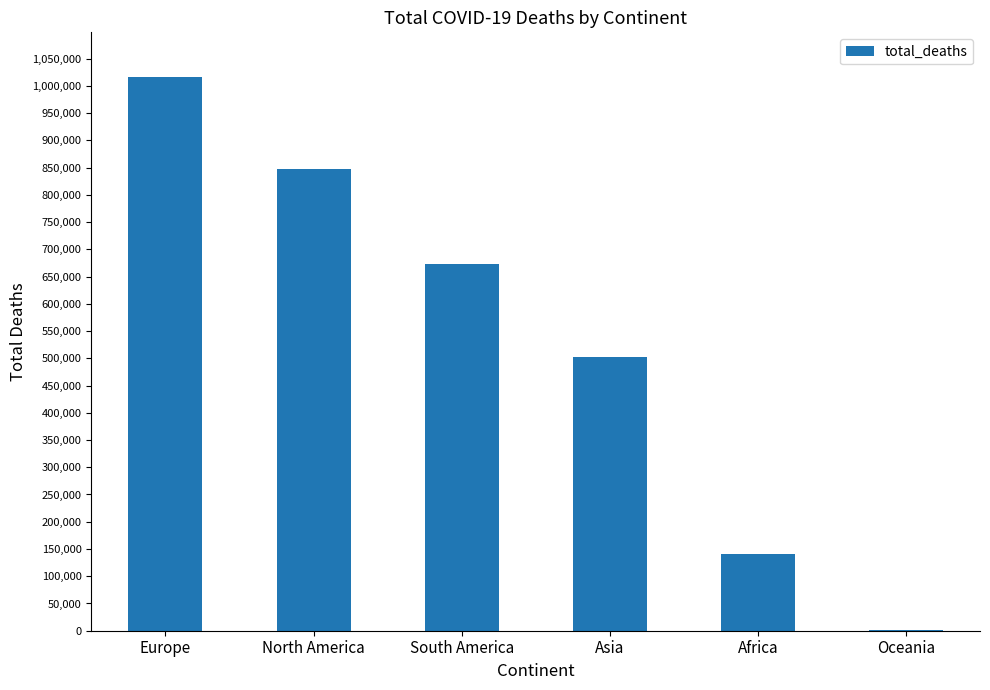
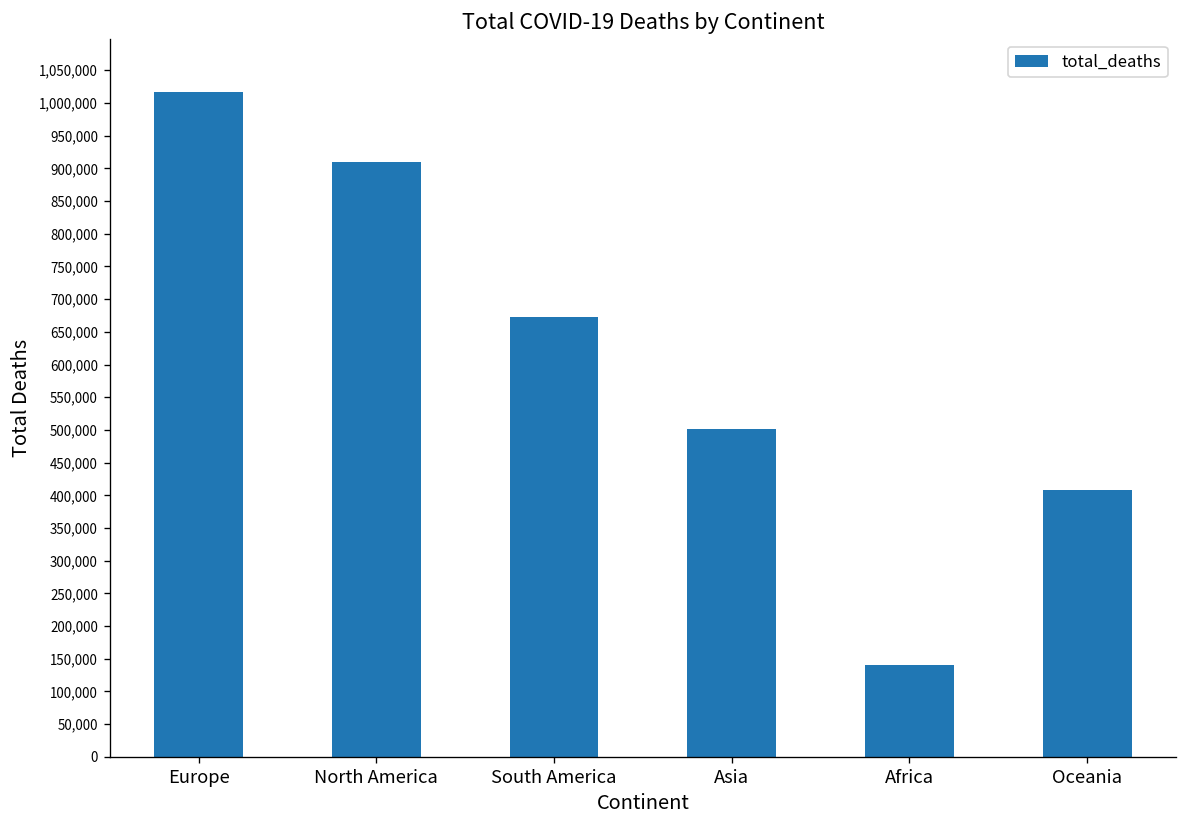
North America: 850,000 -> 910,000
Oceania: 0 -> 410,000
